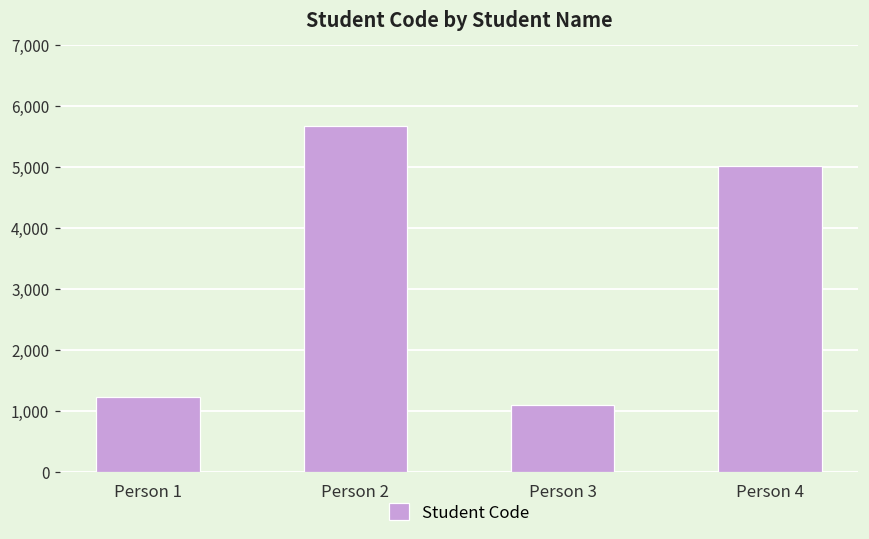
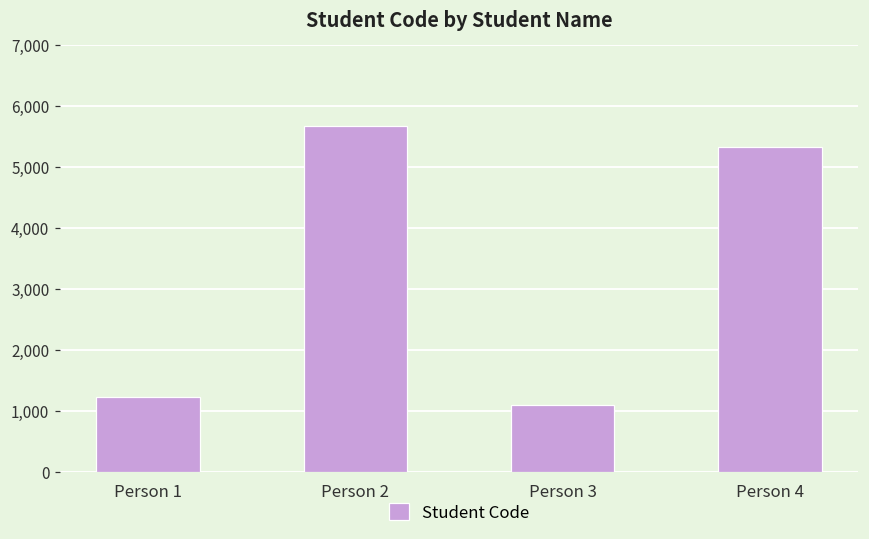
Person 4: 5,000 -> 5,300
